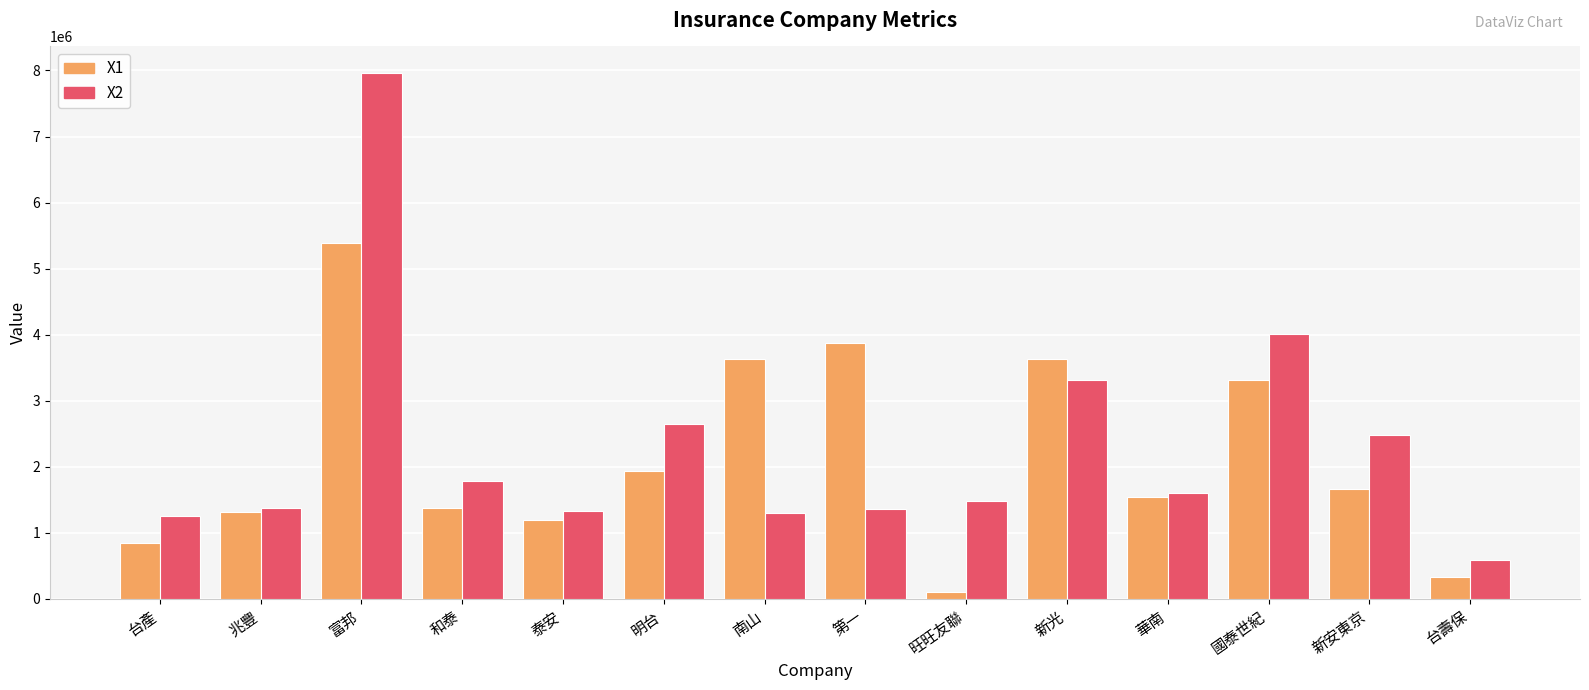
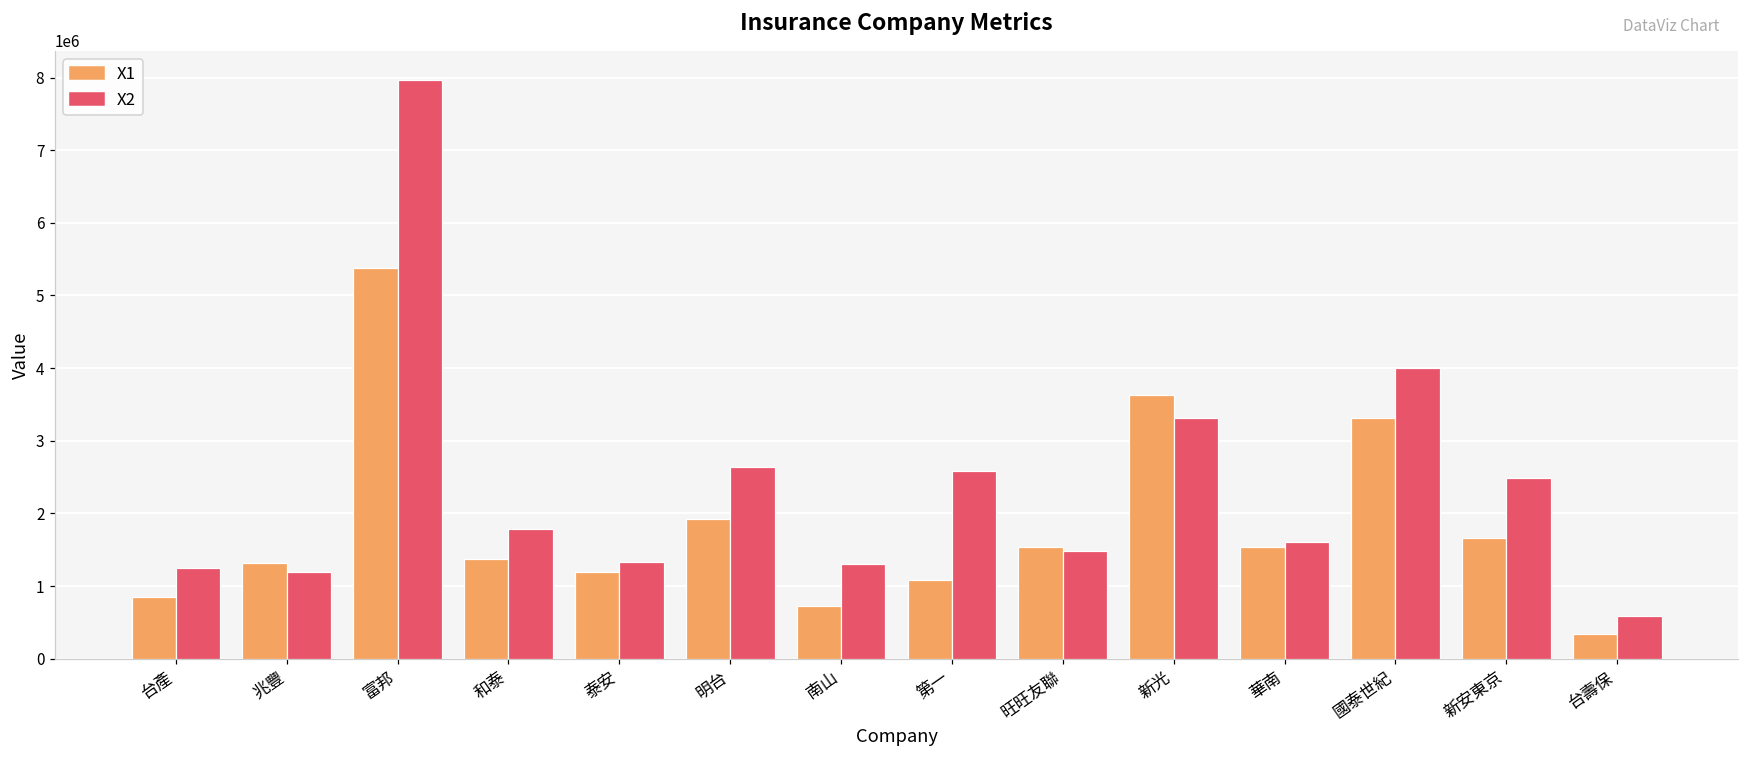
X2, 兆豐: 1400000 -> 1200000
X1, 南山: 3600000 -> 700000
X1, 第一: 3900000 -> 1100000
X2, 第一: 1400000 -> 2600000
X1, 旺旺友聯: 100000 -> 1500000
